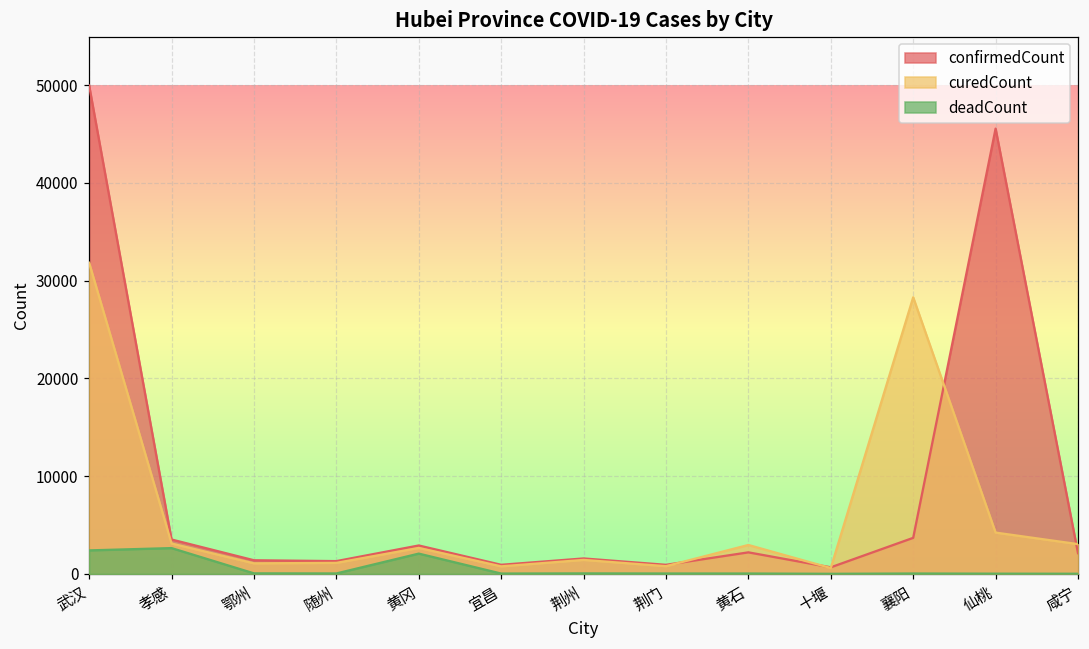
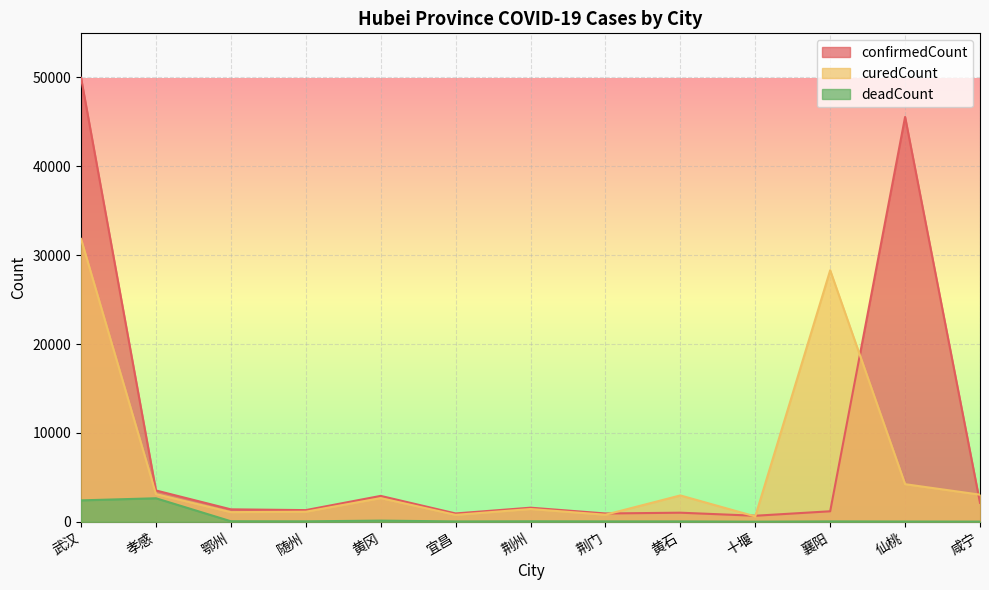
deadCount, 黄冈: 2000 -> 0
confirmedCount, 黄石: 2000 -> 1000
confirmedCount, 襄阳: 4000 -> 1000
